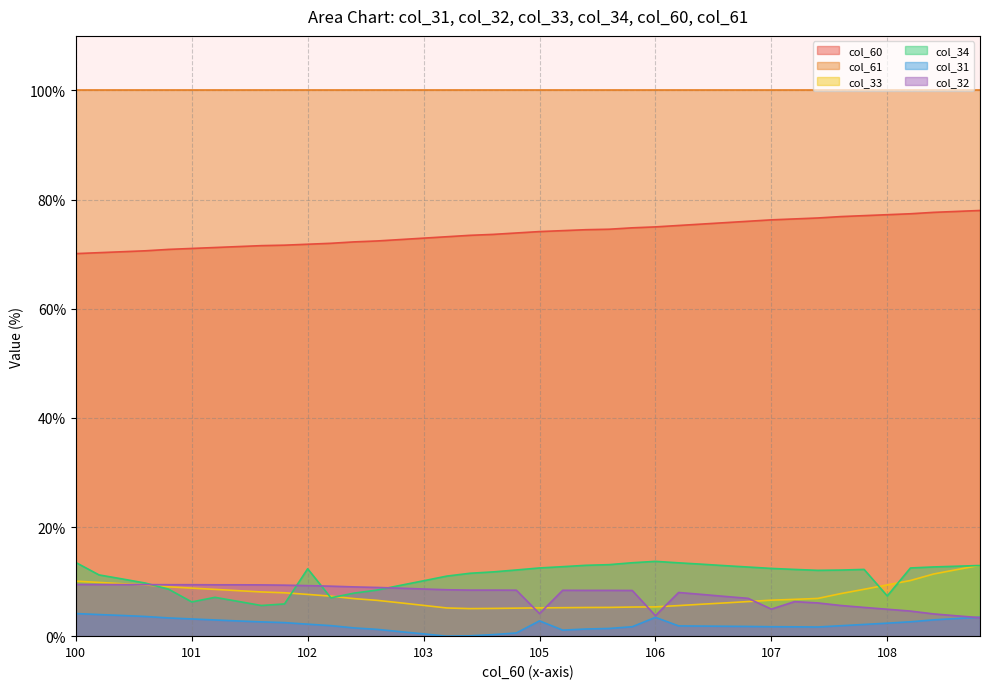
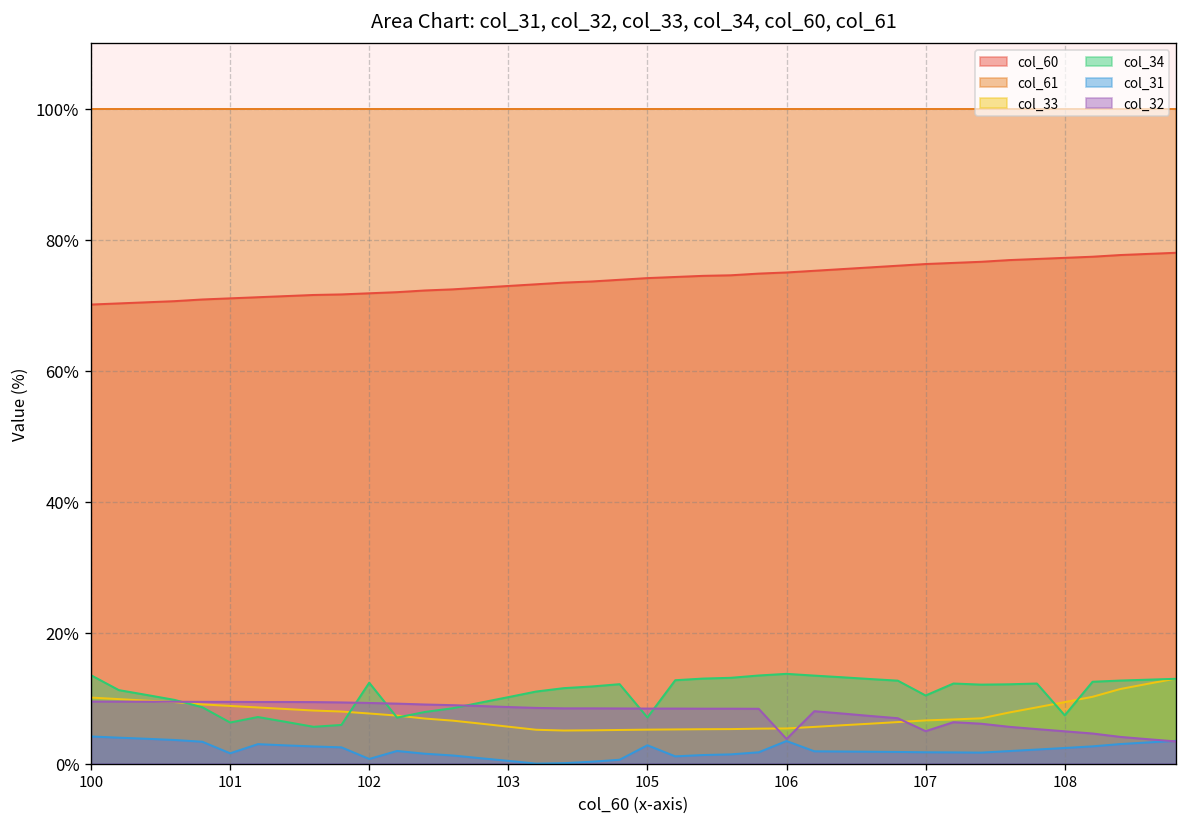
col_31, 101: 3% -> 2%
col_31, 102: 2% -> 1%
col_34, 105: 12% -> 7%
col_32, 105: 4% -> 8%
col_34, 107: 12% -> 10%
